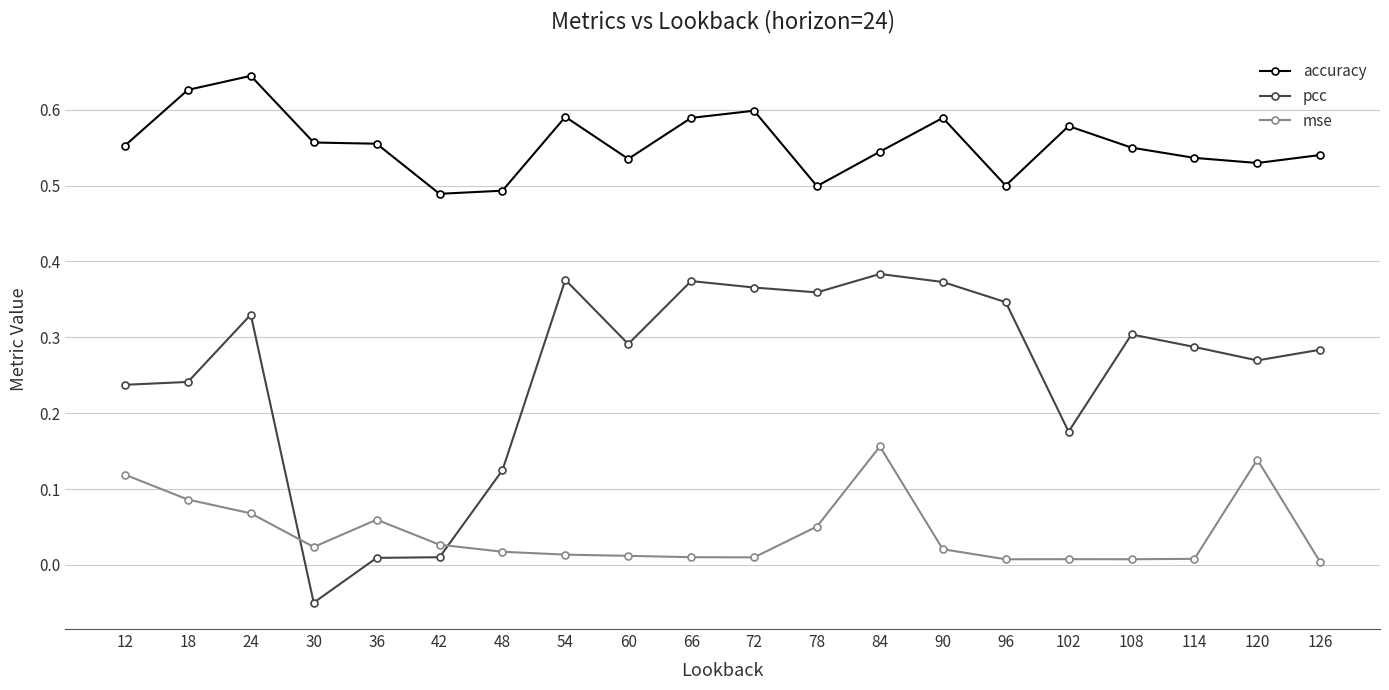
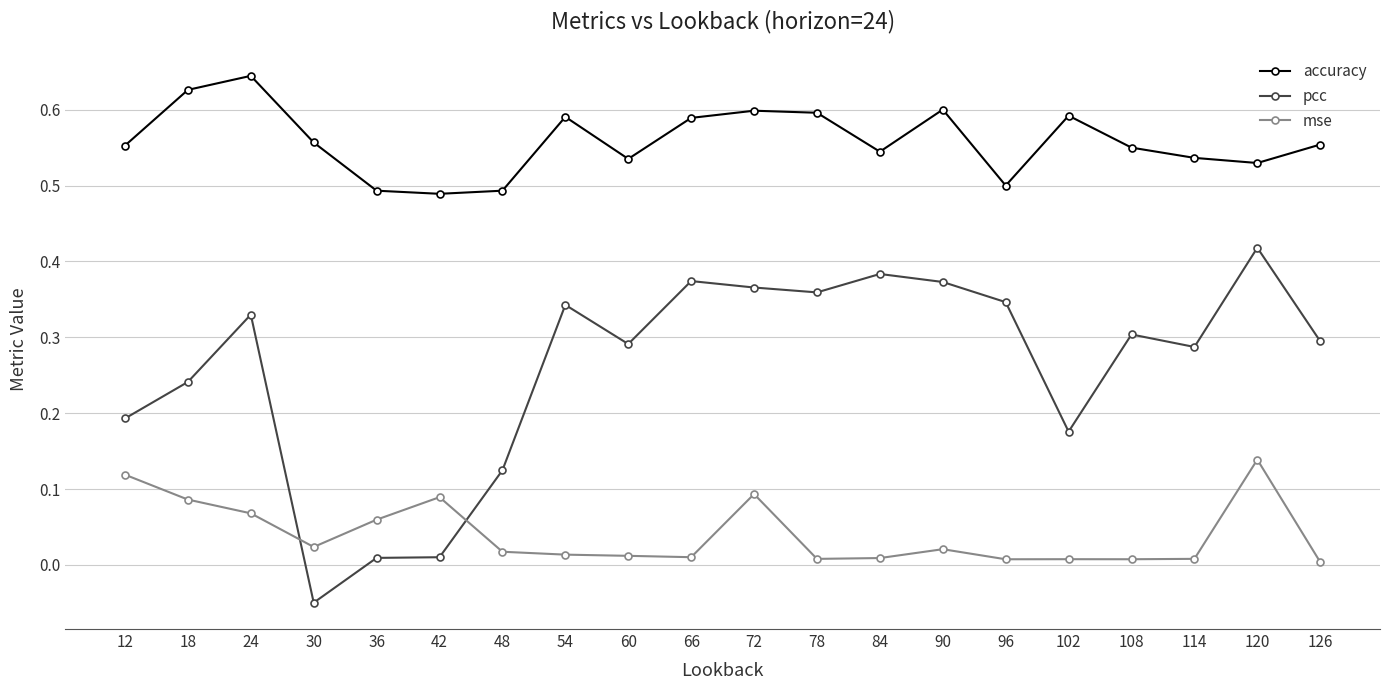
pcc, 12: 0.24 -> 0.19
accuracy, 36: 0.56 -> 0.49
mse, 42: 0.03 -> 0.09
pcc, 54: 0.38 -> 0.34
mse, 72: 0.01 -> 0.09
accuracy, 78: 0.50 -> 0.60
mse, 78: 0.05 -> 0.01
mse, 84: 0.16 -> 0.01
accuracy, 90: 0.59 -> 0.60
accuracy, 102: 0.58 -> 0.59
pcc, 120: 0.27 -> 0.42
accuracy, 126: 0.54 -> 0.55
pcc, 126: 0.28 -> 0.29
